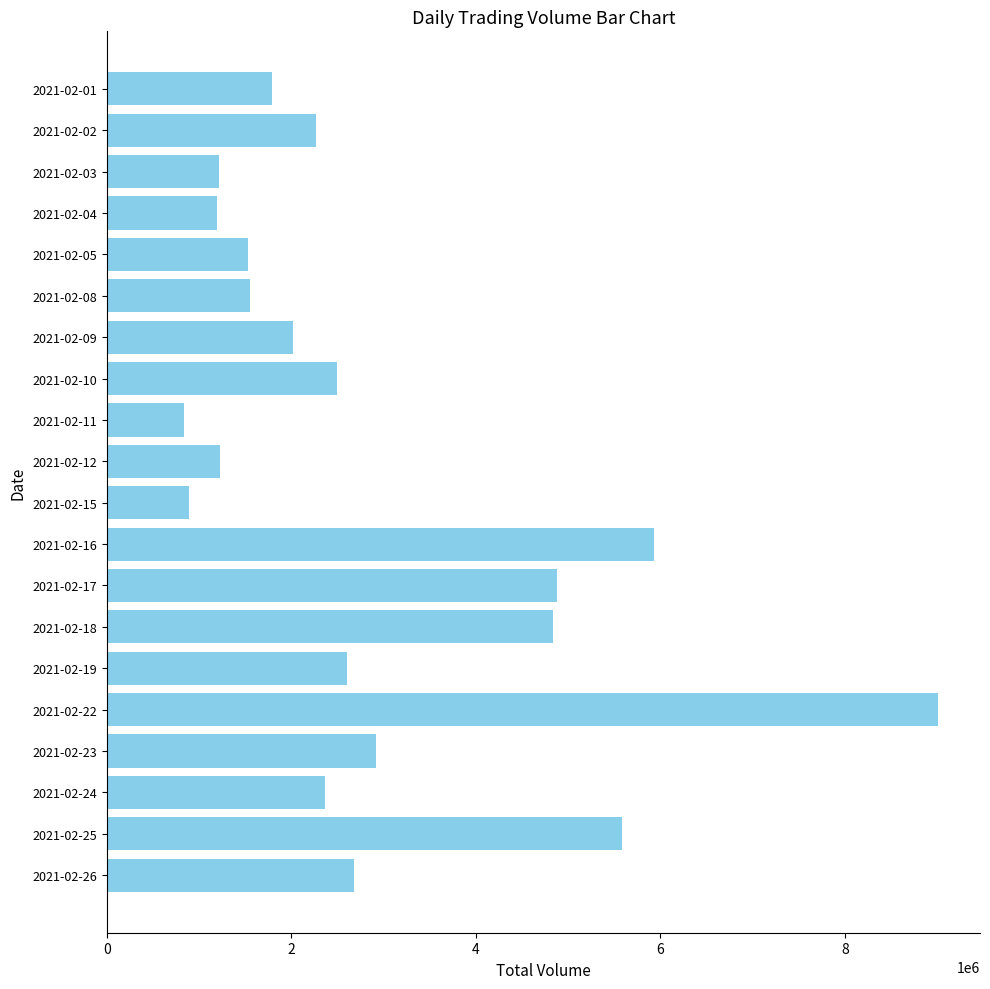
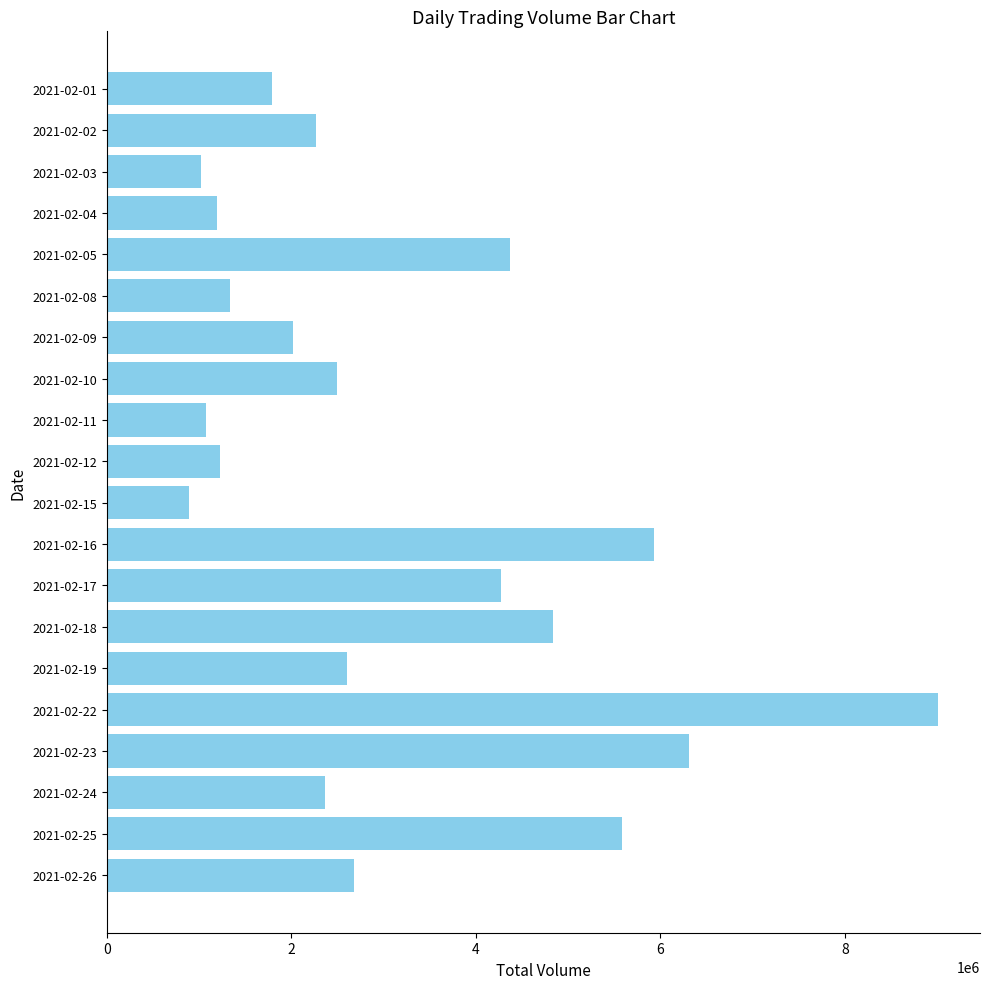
2021-02-03: 1200000 -> 1000000
2021-02-05: 1500000 -> 4400000
2021-02-08: 1500000 -> 1300000
2021-02-11: 800000 -> 1100000
2021-02-17: 4900000 -> 4300000
2021-02-23: 2900000 -> 6300000
